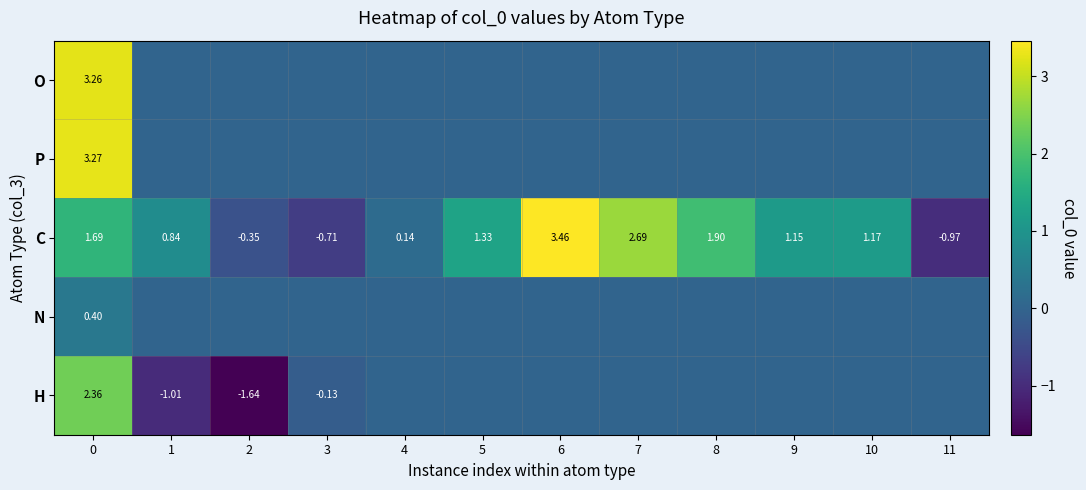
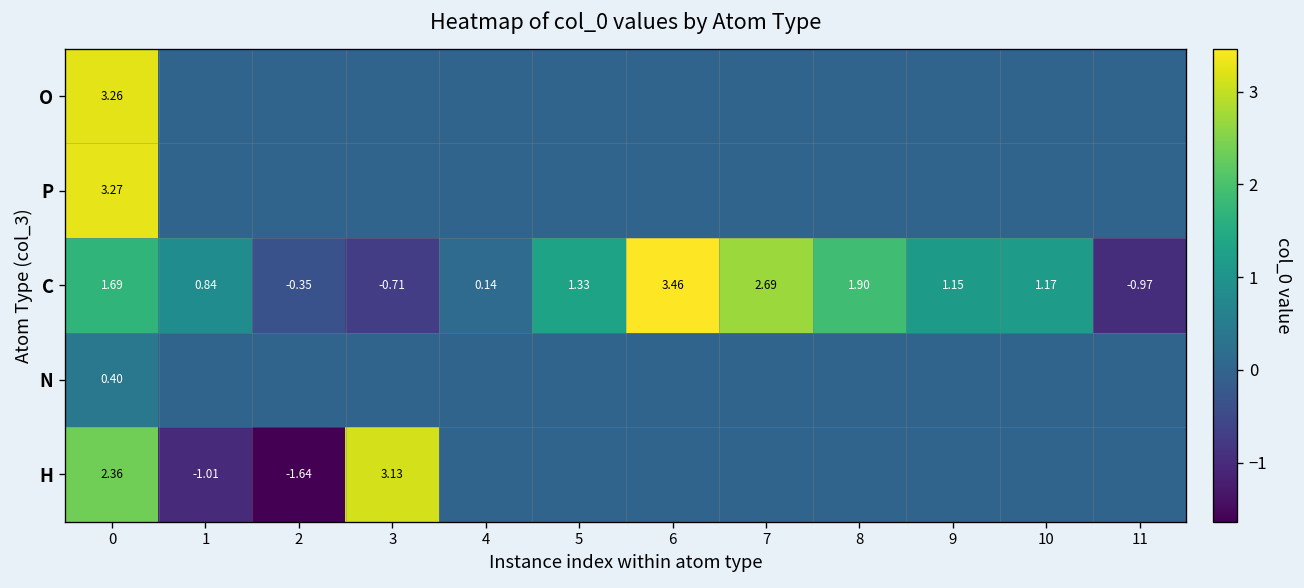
H, 3: -0.13 -> 3.13
